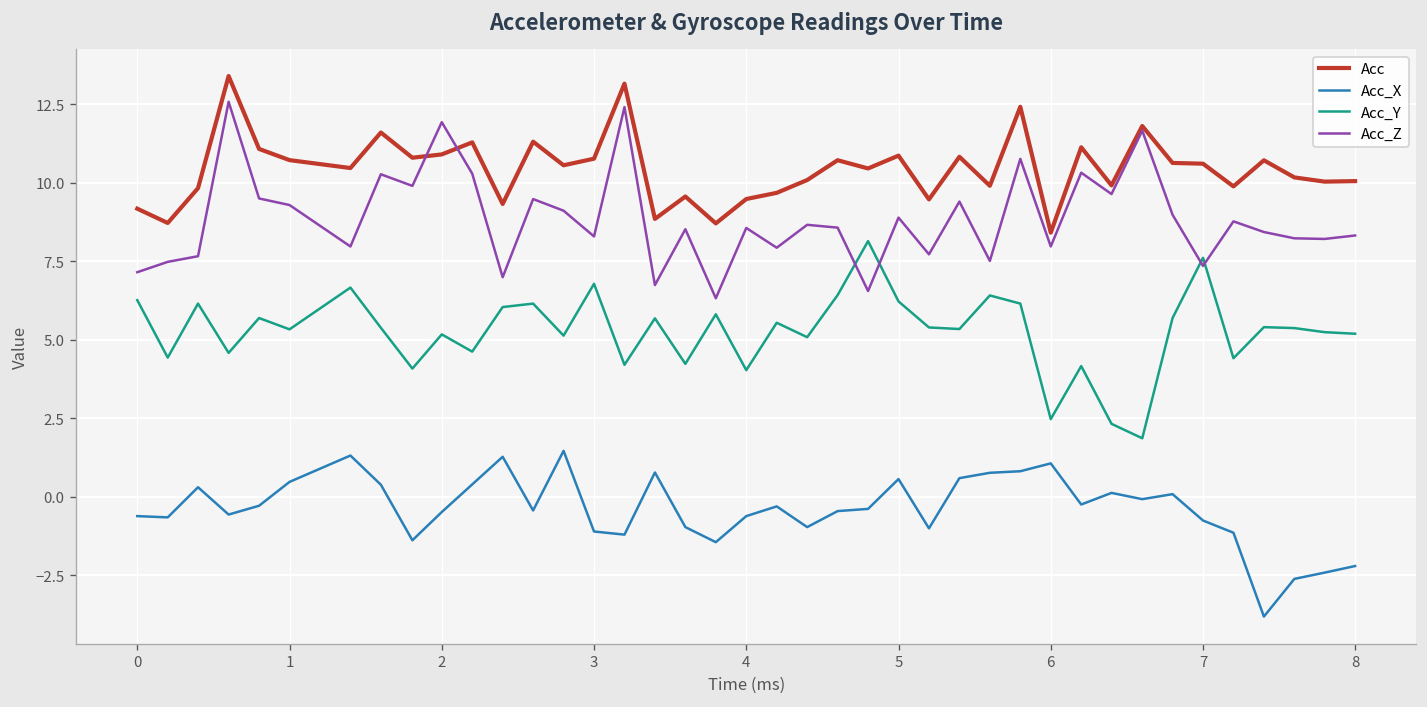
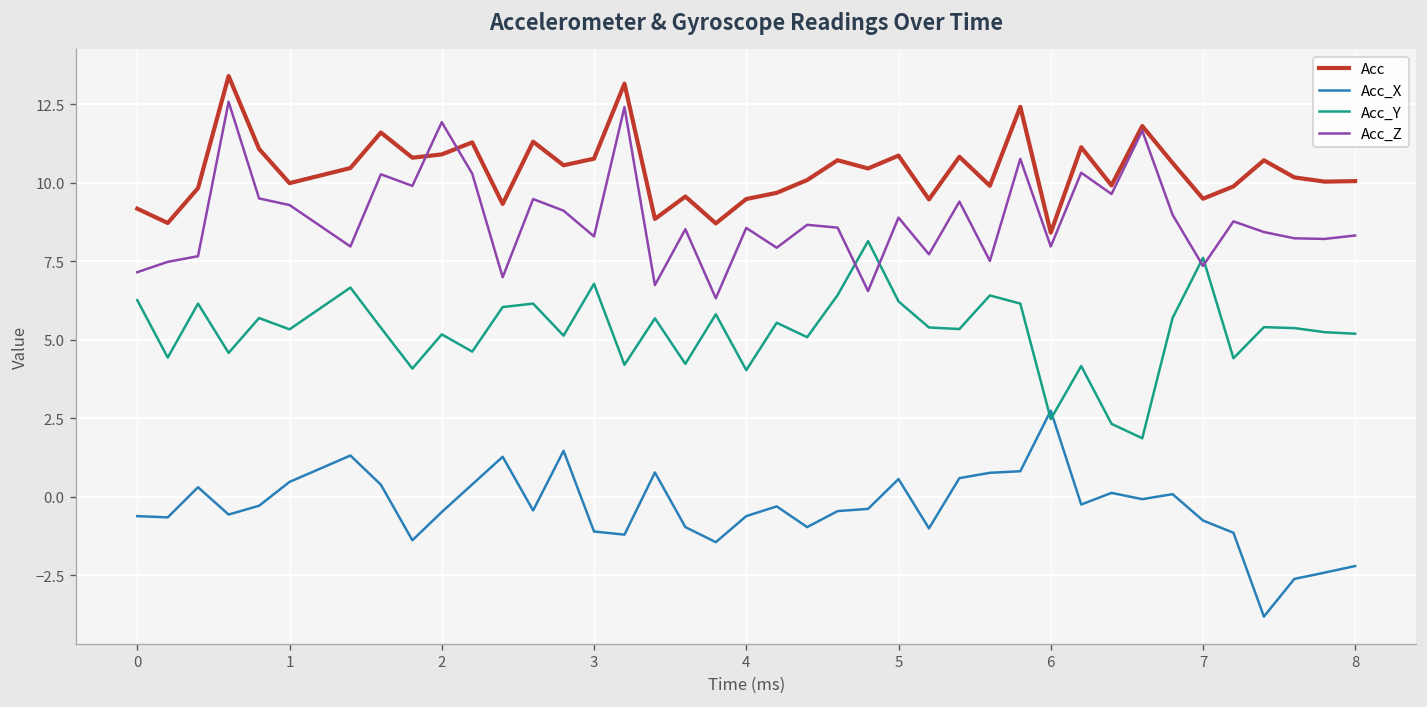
Acc, 1: 10.7 -> 10.0
Acc_X, 6: 1.1 -> 2.7
Acc, 7: 10.6 -> 9.5
